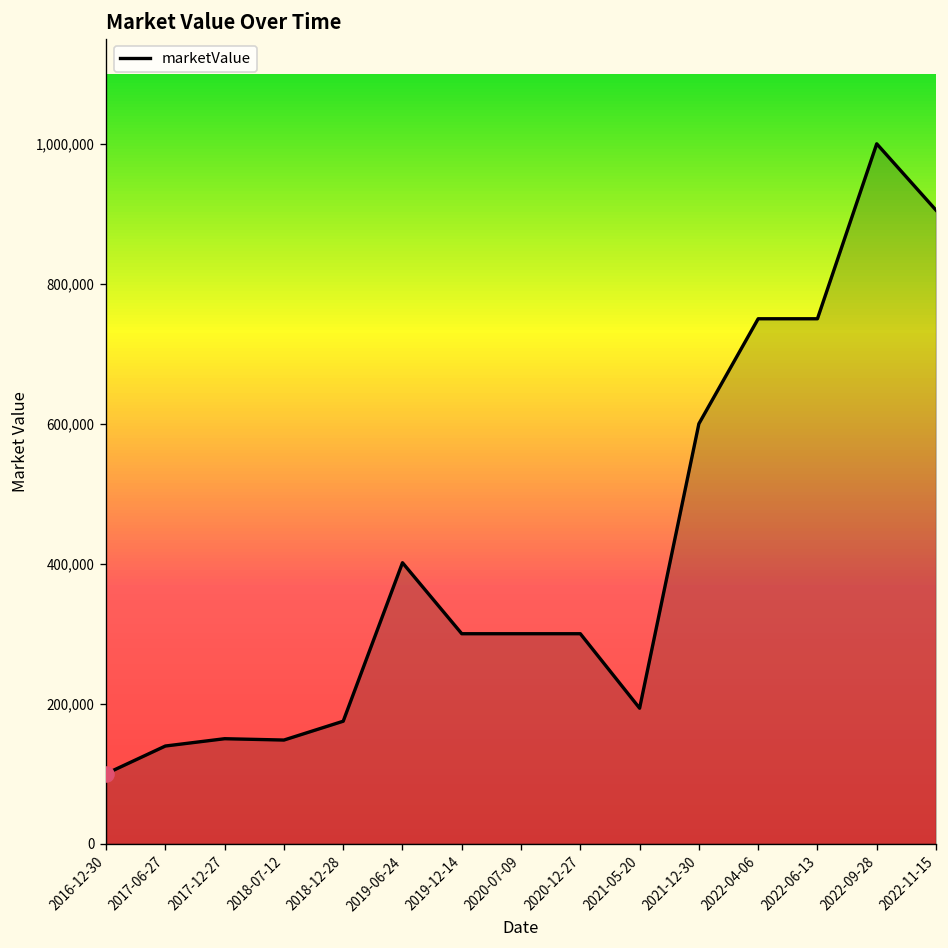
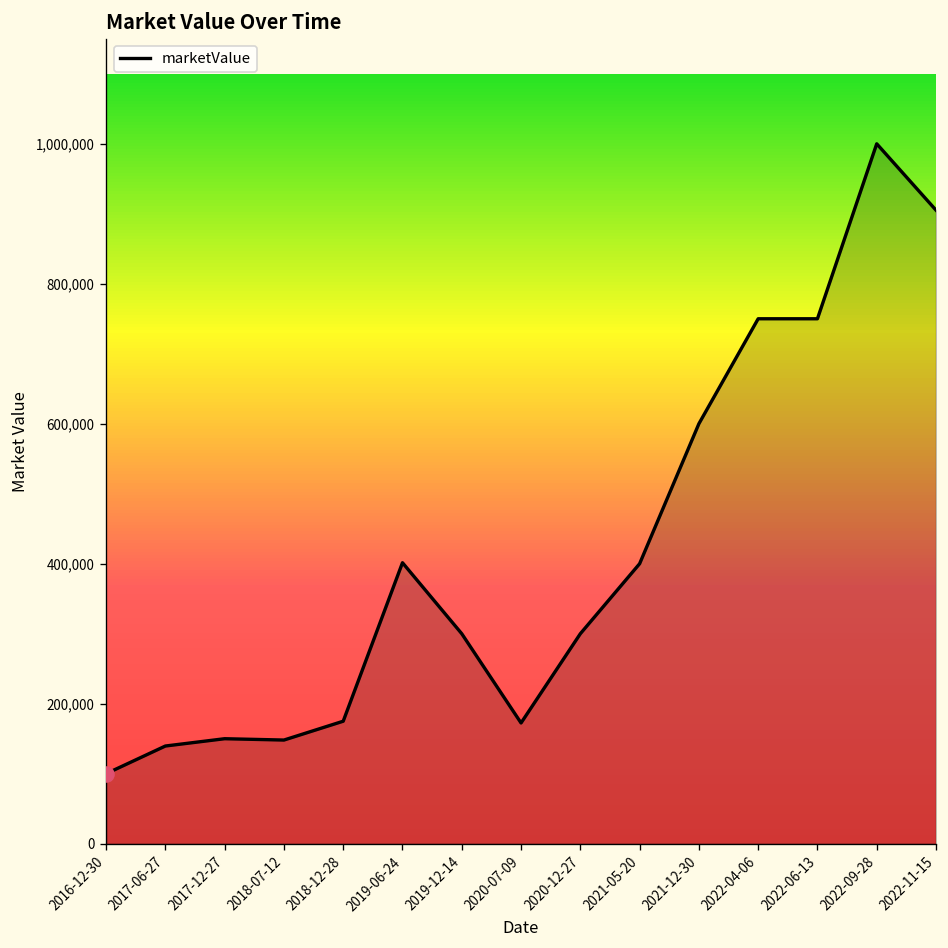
marketValue, 2020-07-09: 300,000 -> 170,000
marketValue, 2021-05-20: 190,000 -> 400,000
